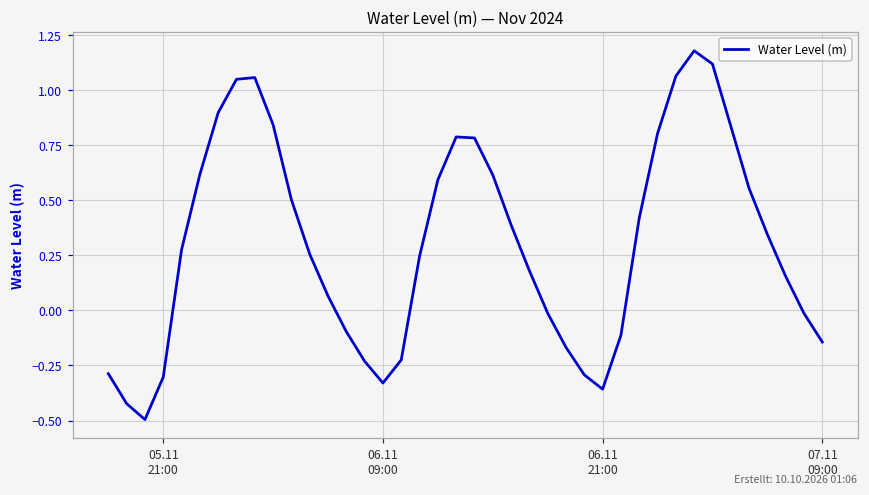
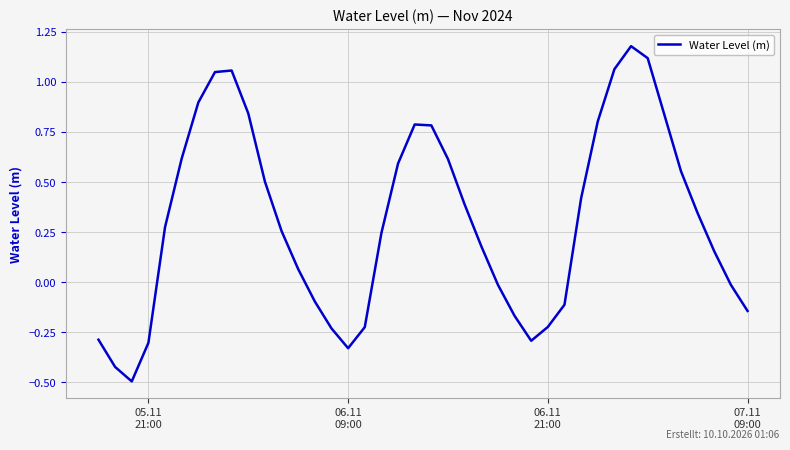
06.11 21:00: -0.36 -> -0.22
